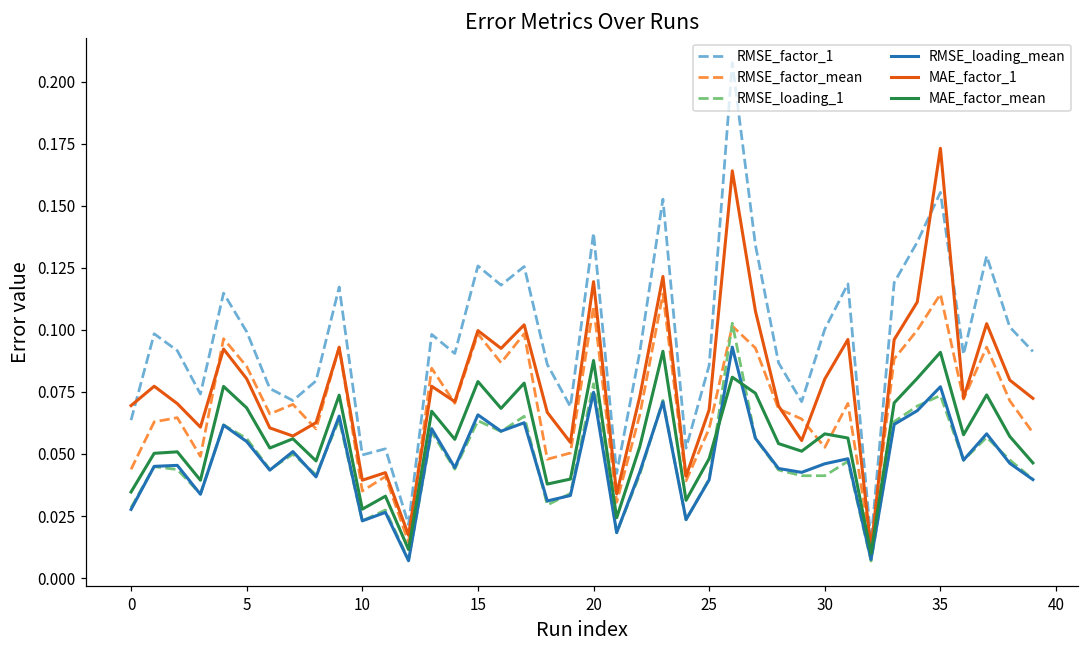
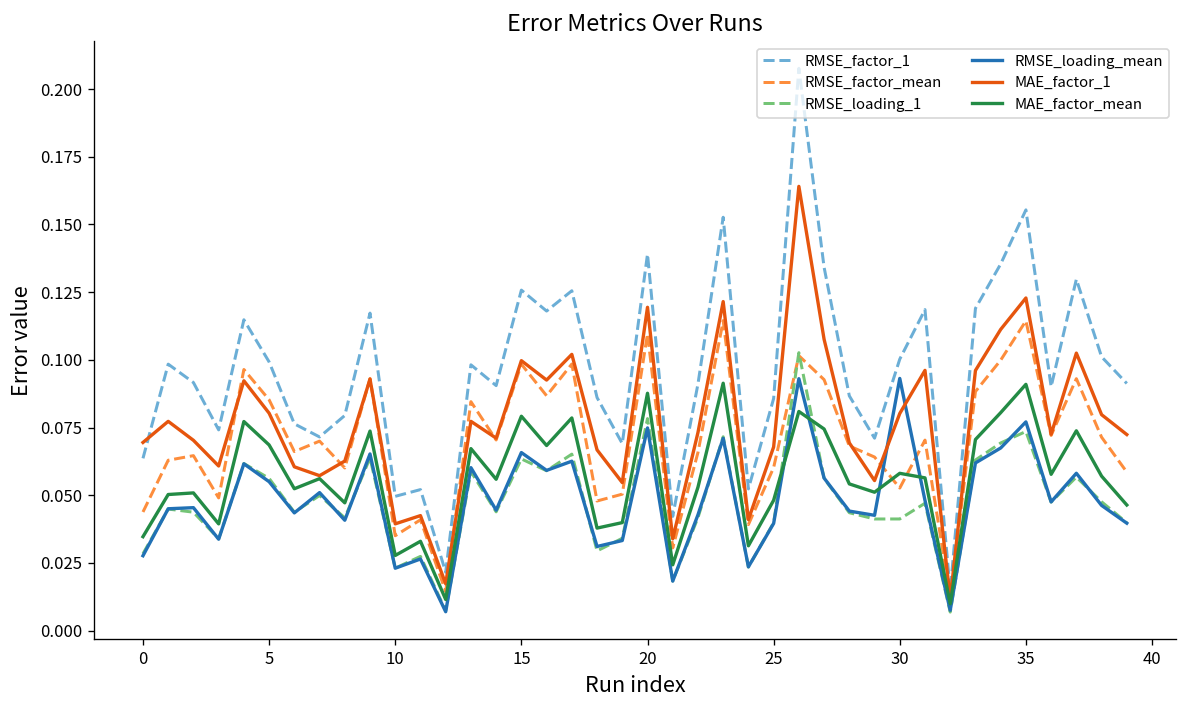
RMSE_loading_mean, 30: 0.046 -> 0.093
MAE_factor_1, 35: 0.173 -> 0.123
